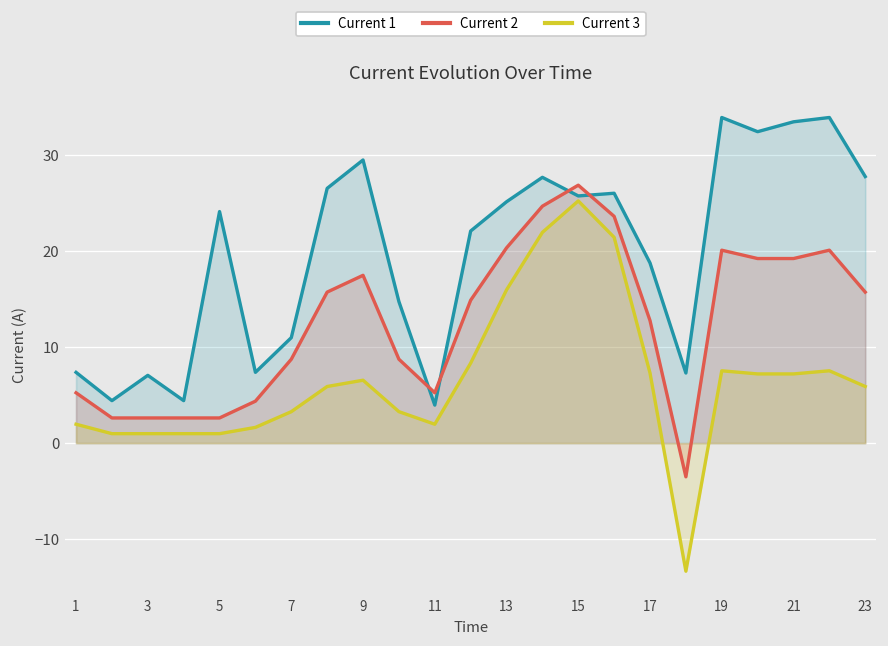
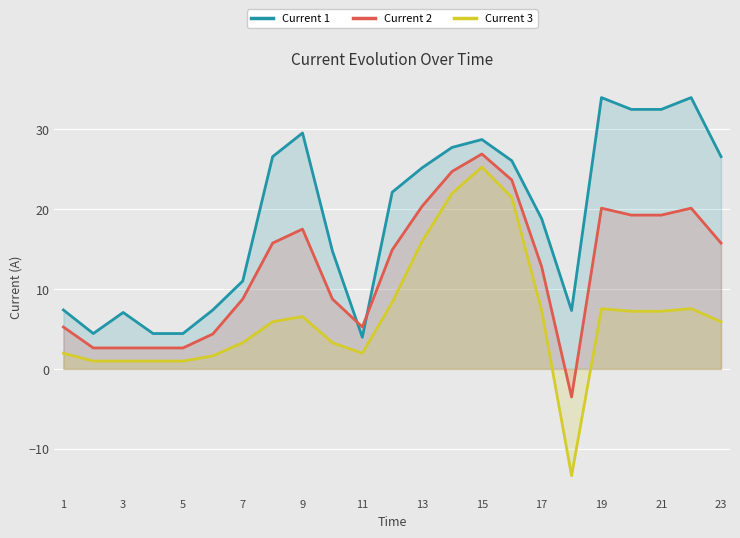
Current 1, 5: 24 -> 4
Current 1, 15: 26 -> 29
Current 1, 21: 34 -> 32
Current 1, 23: 28 -> 27
